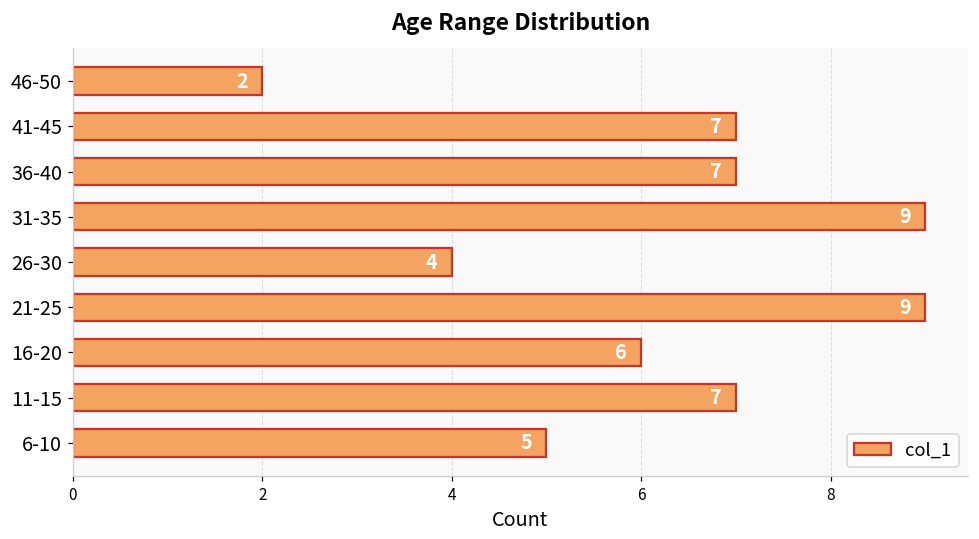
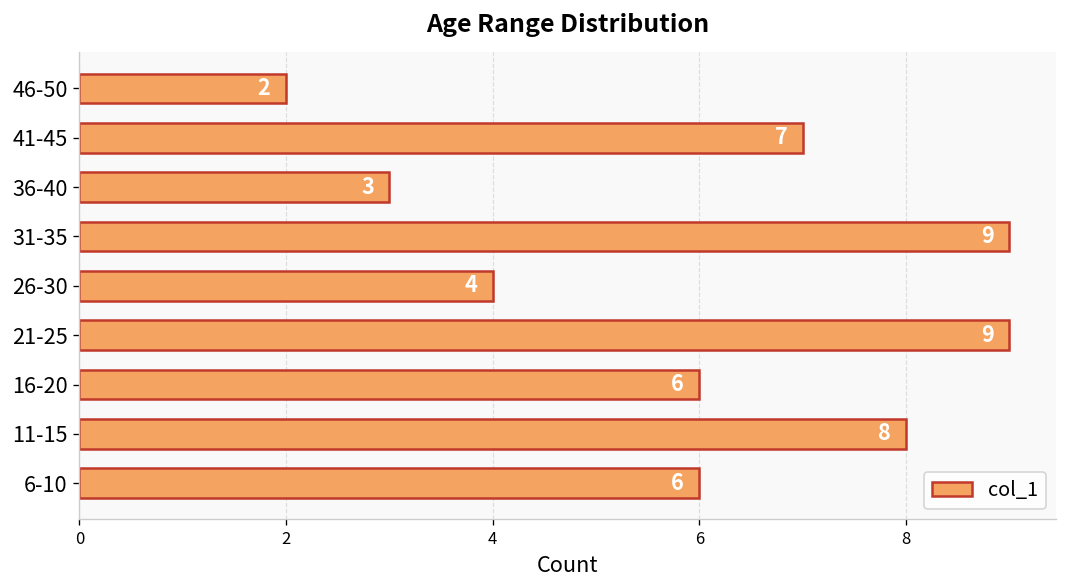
36-40: 7 -> 3
11-15: 7 -> 8
6-10: 5 -> 6
